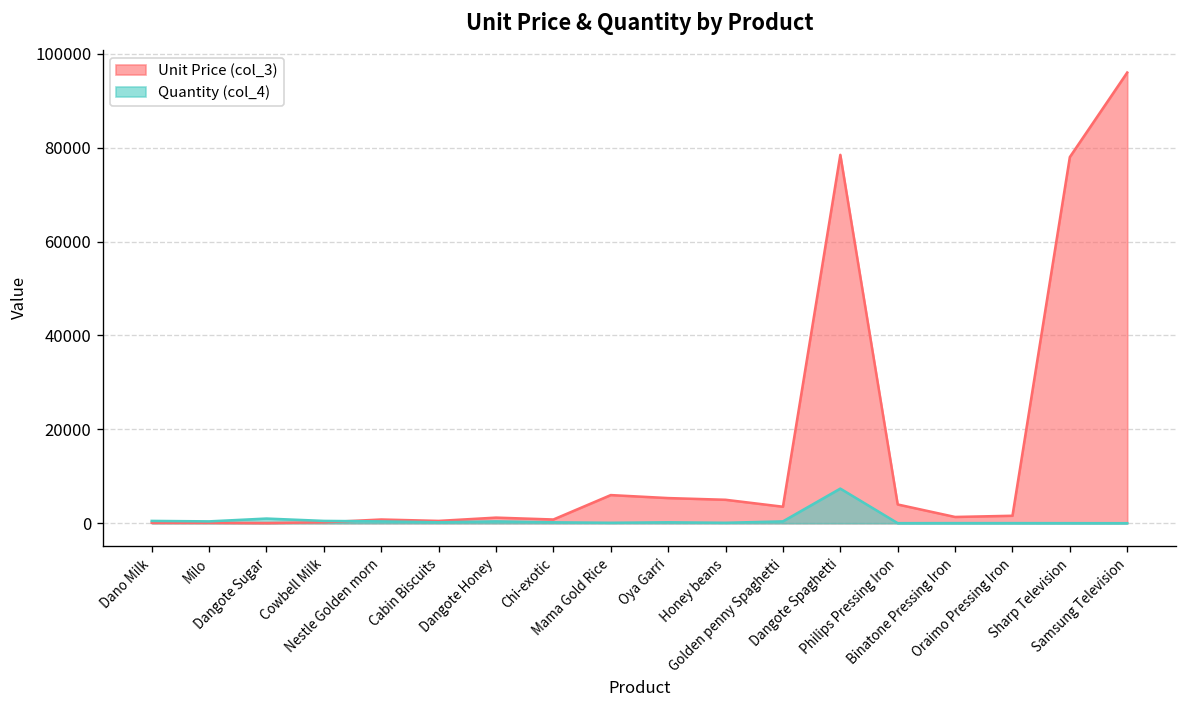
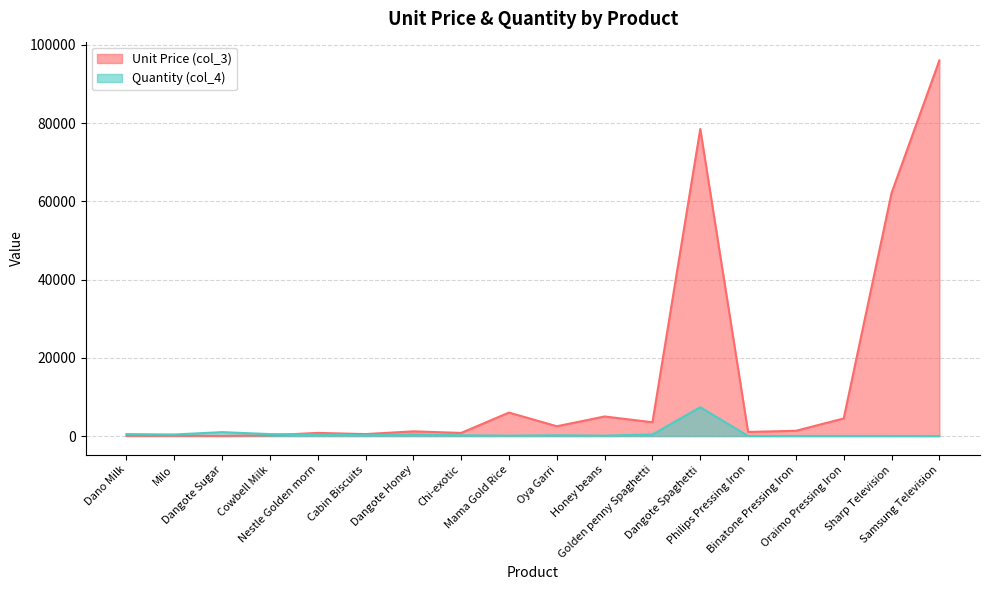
Unit Price (col_3), Oya Garri: 5000 -> 3000
Unit Price (col_3), Philips Pressing Iron: 4000 -> 1000
Unit Price (col_3), Oraimo Pressing Iron: 2000 -> 5000
Unit Price (col_3), Sharp Television: 78000 -> 62000
